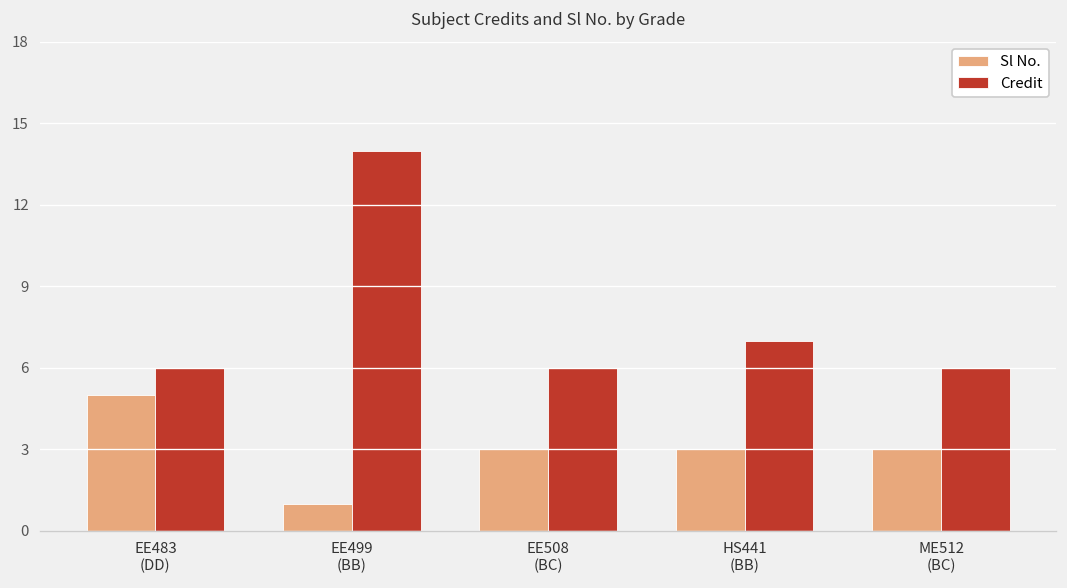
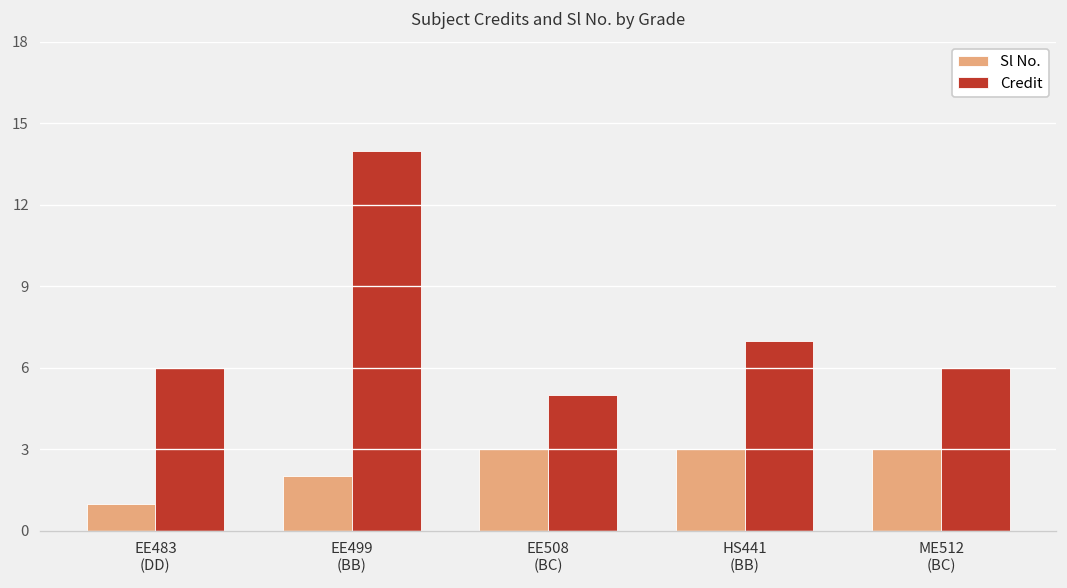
Sl No., EE483 (DD): 5 -> 1
Sl No., EE499 (BB): 1 -> 2
Credit, EE508 (BC): 6 -> 5
